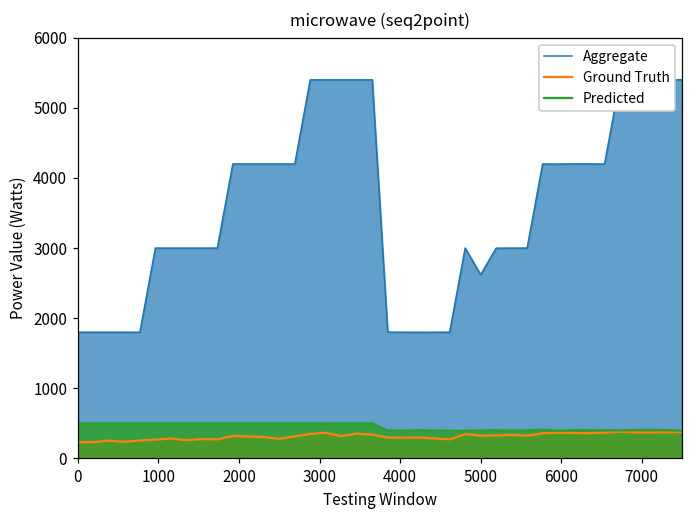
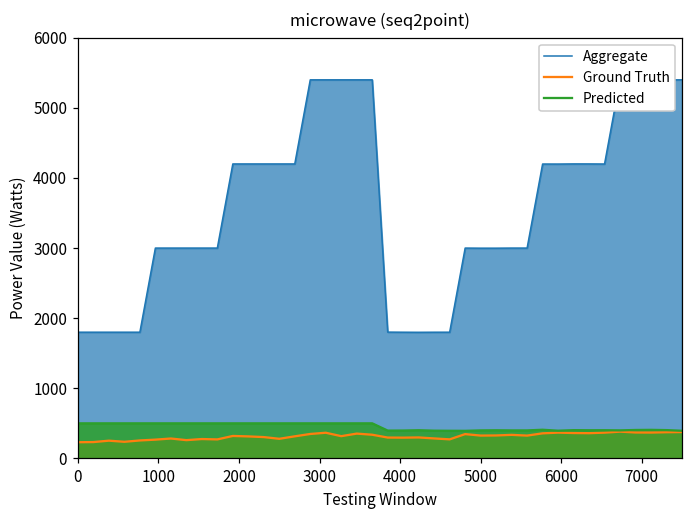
Aggregate, 5000: 2600 -> 3000
